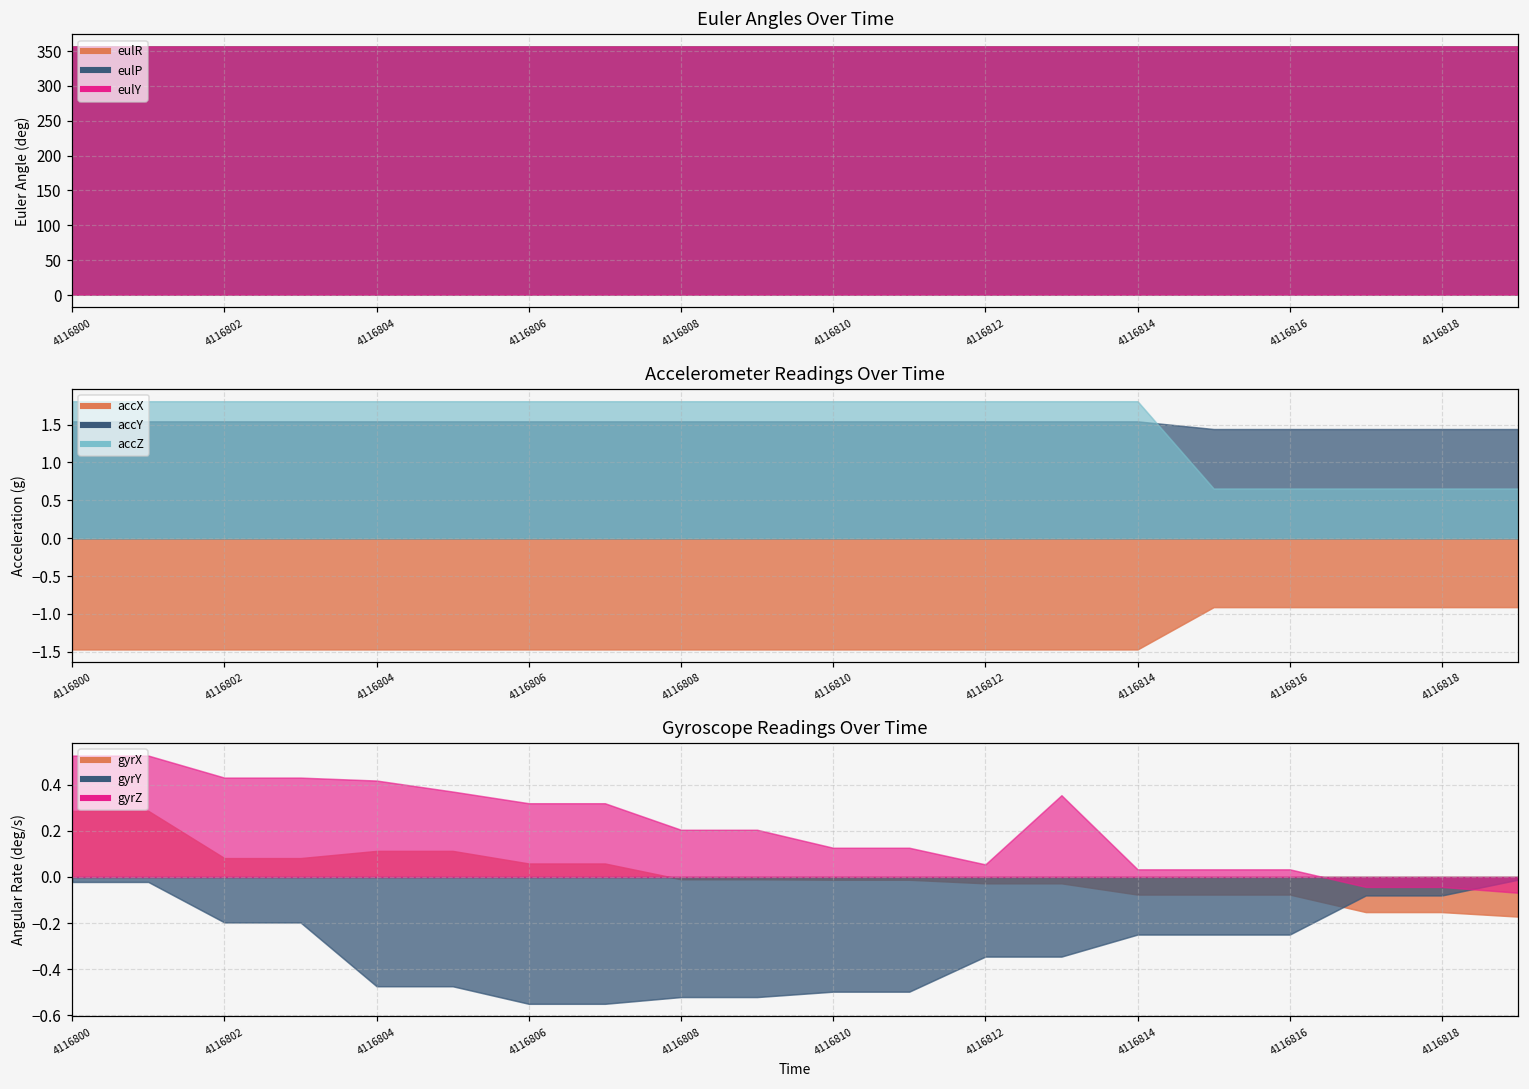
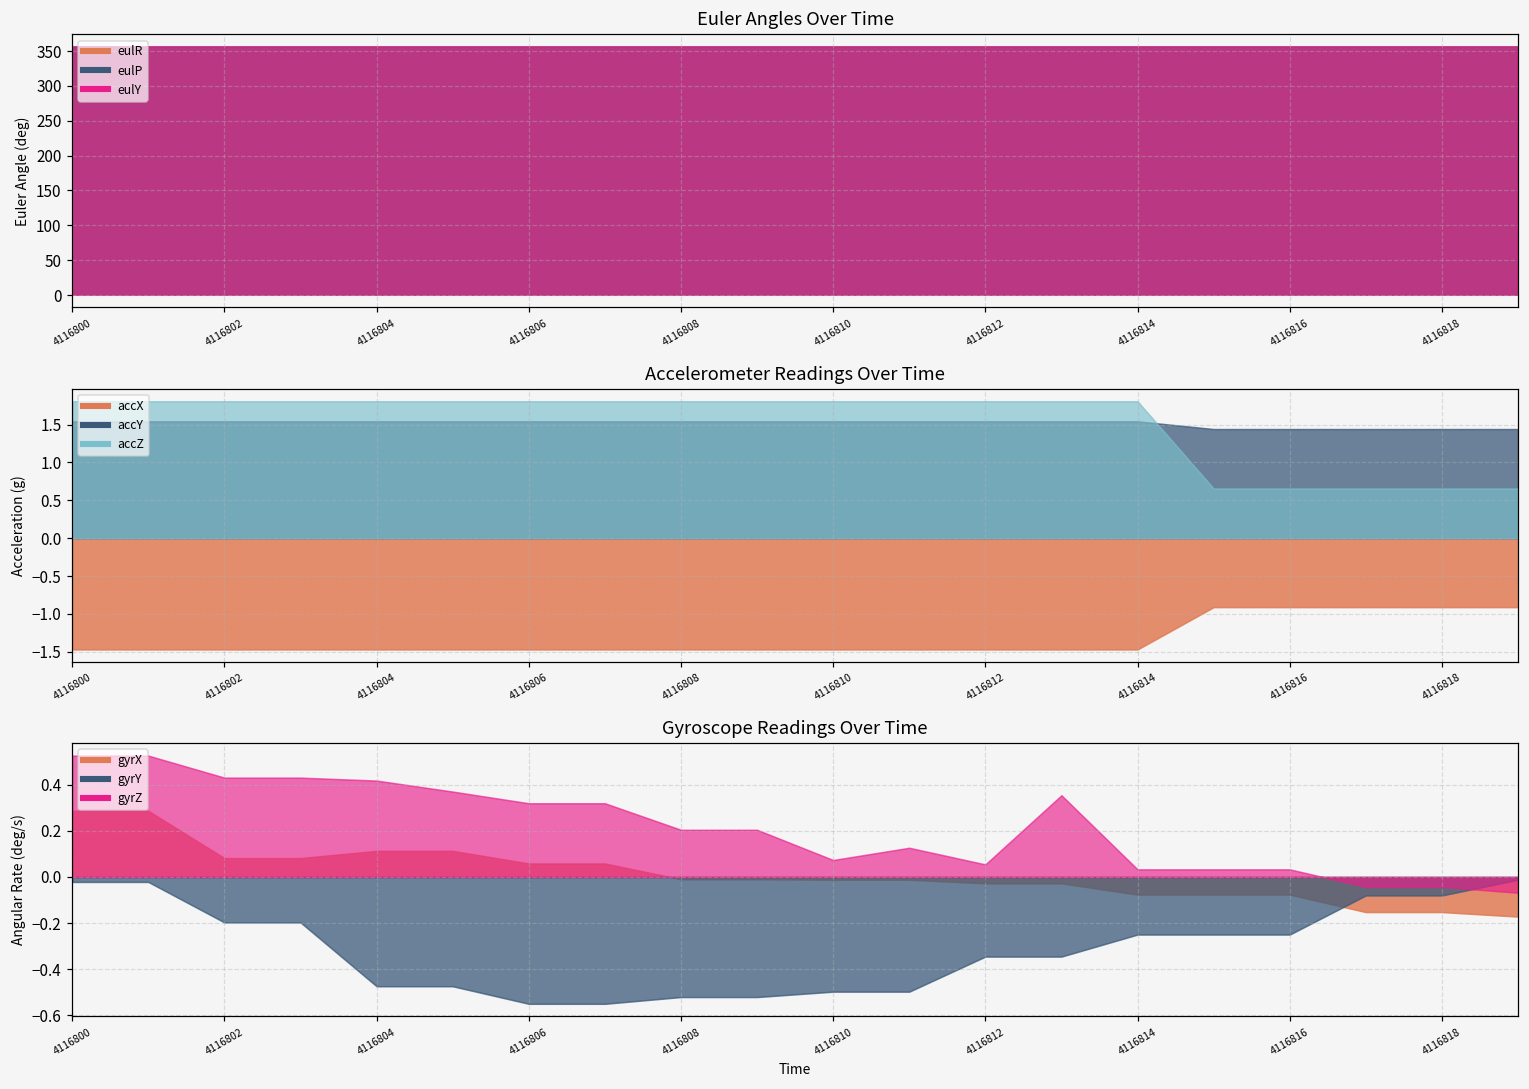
Gyroscope Readings Over Time, gyrZ, 4116810: 0.13 -> 0.07
